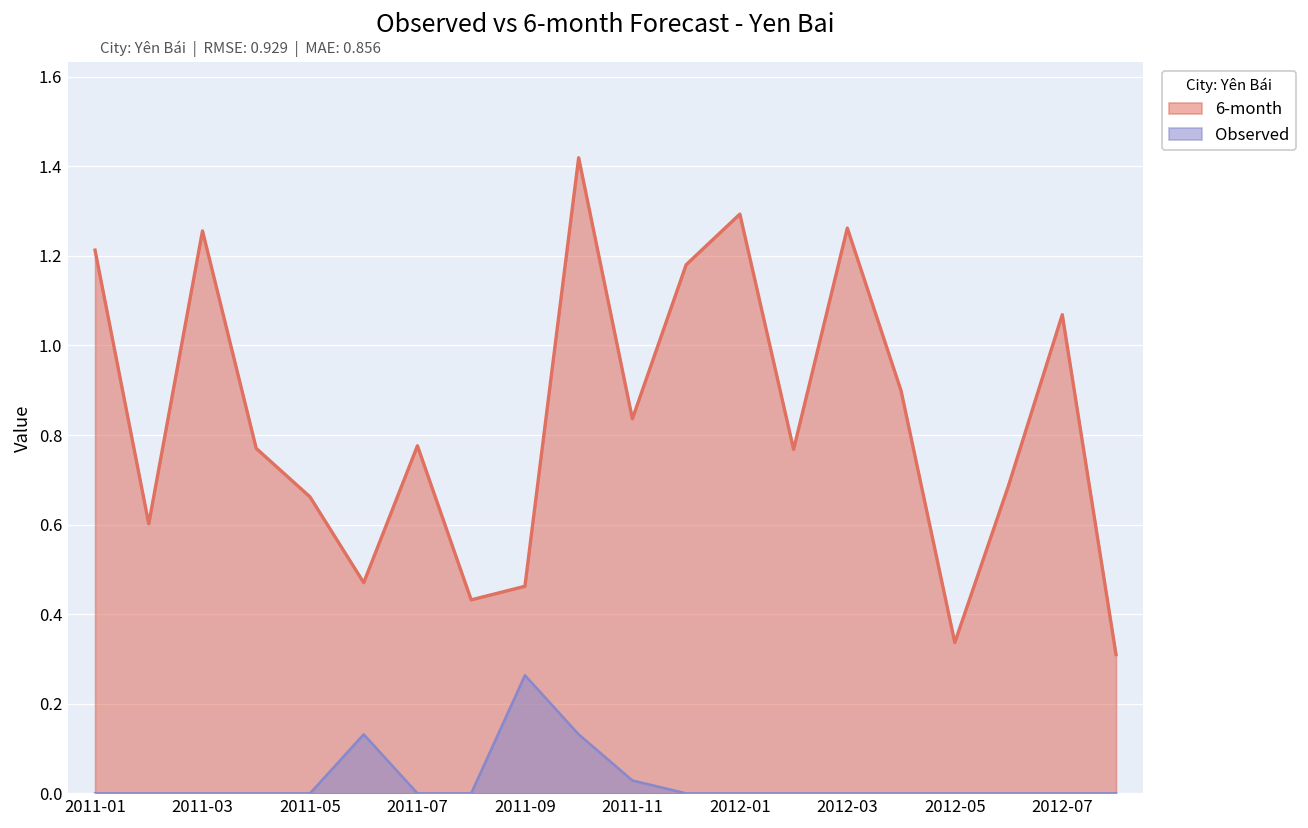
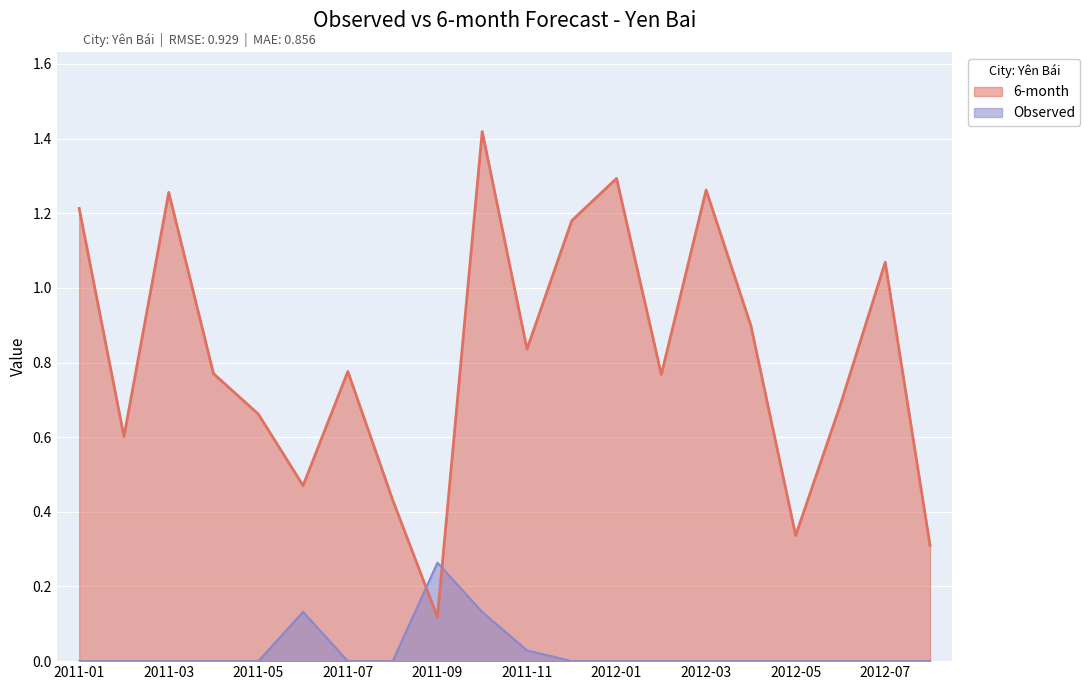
6-month, 2011-09: 0.46 -> 0.12
